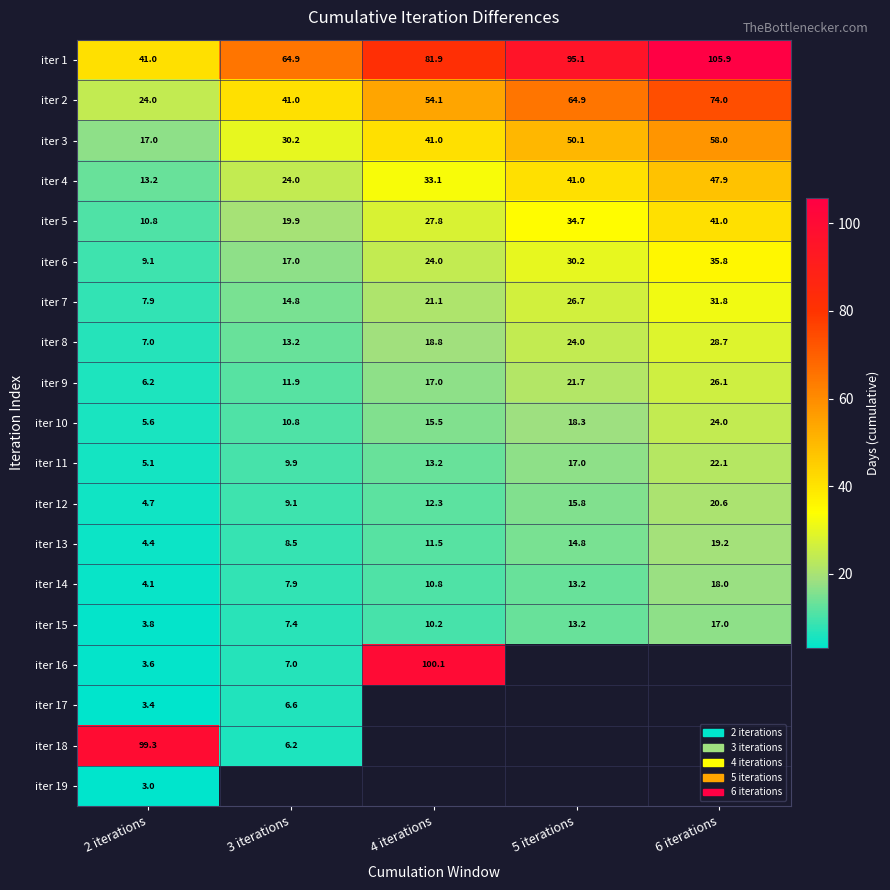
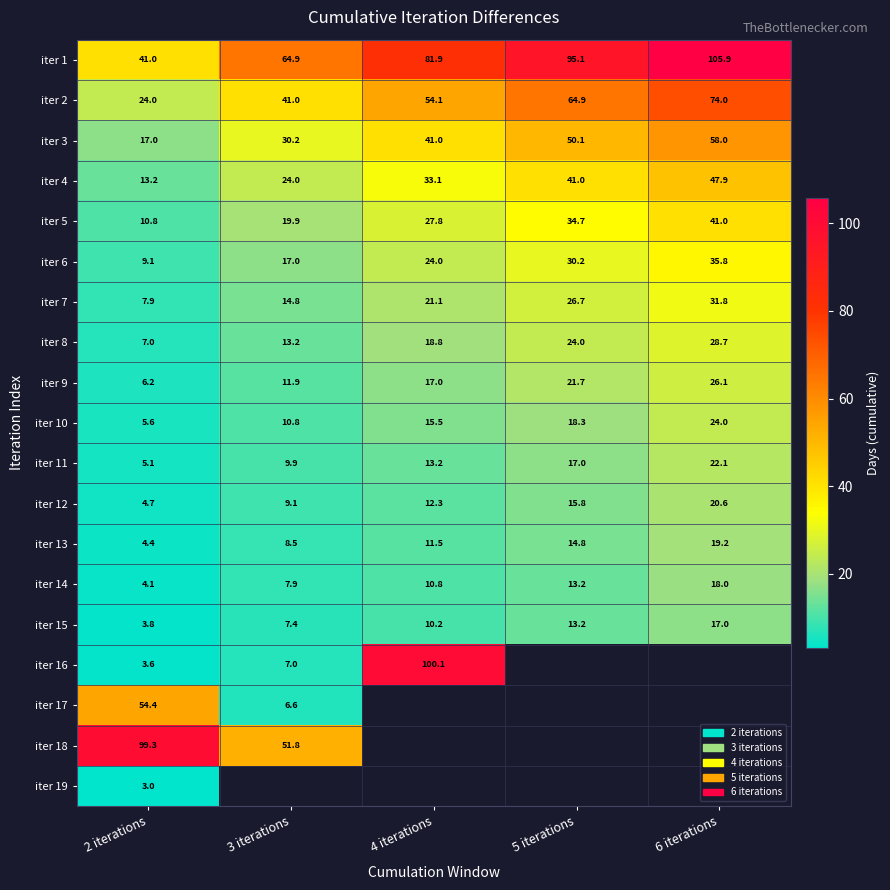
iter 17, 2 iterations: 3.4 -> 54.4
iter 18, 3 iterations: 6.2 -> 51.8
